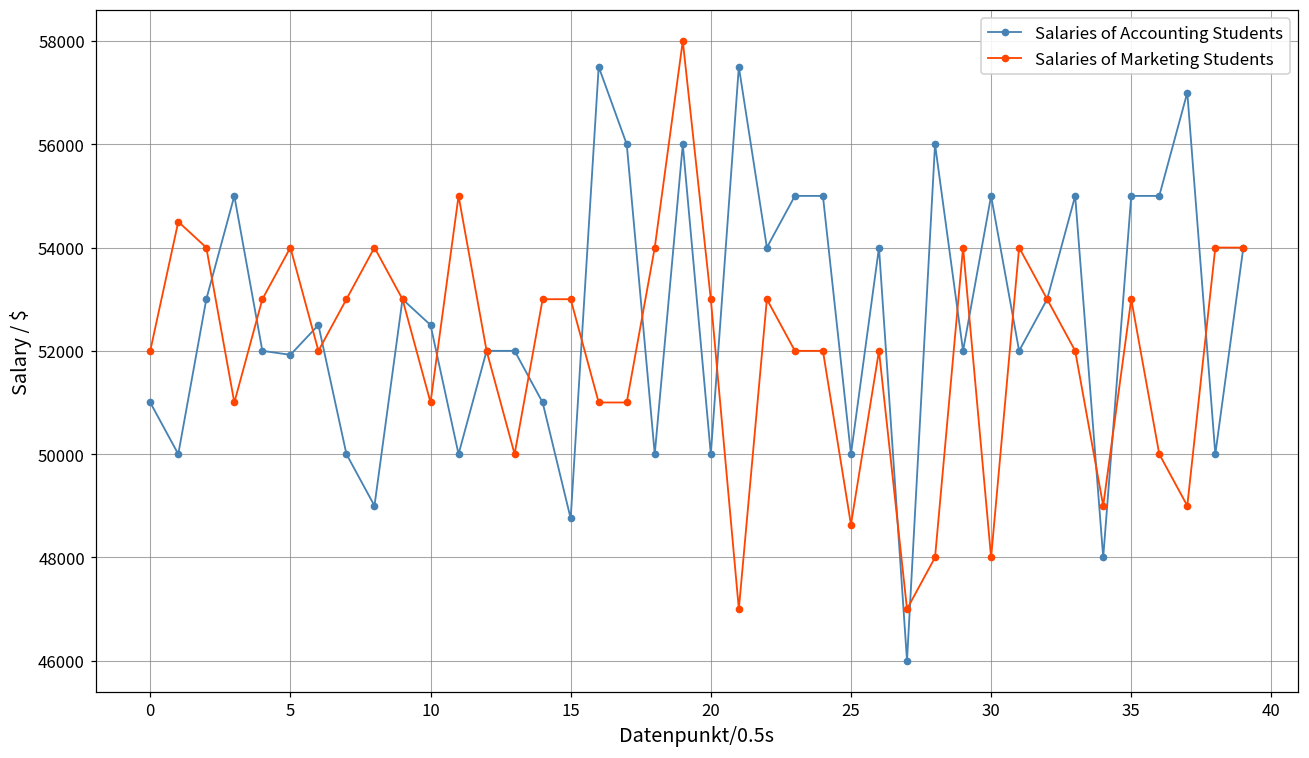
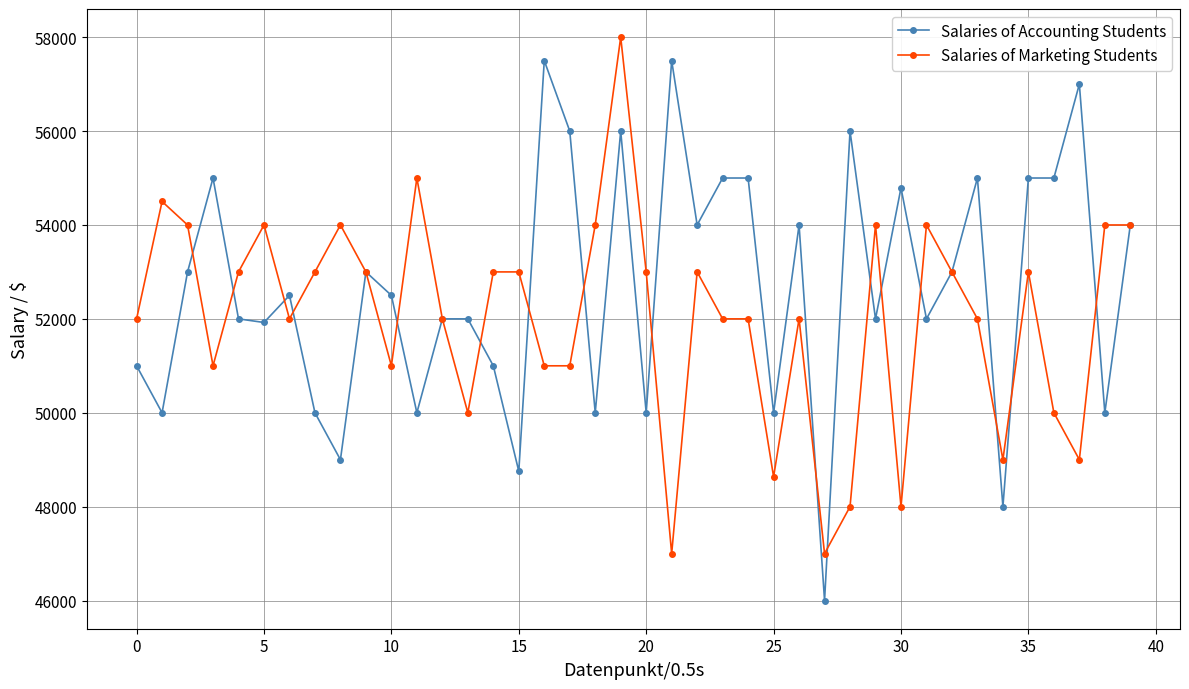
Salaries of Accounting Students, 30: 55000 -> 54800
